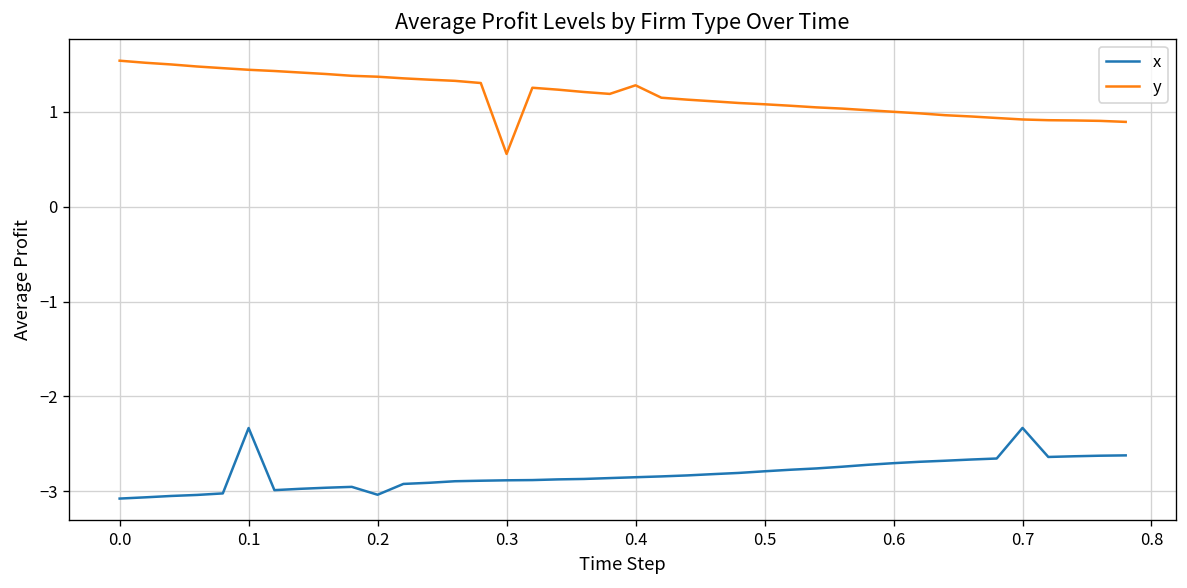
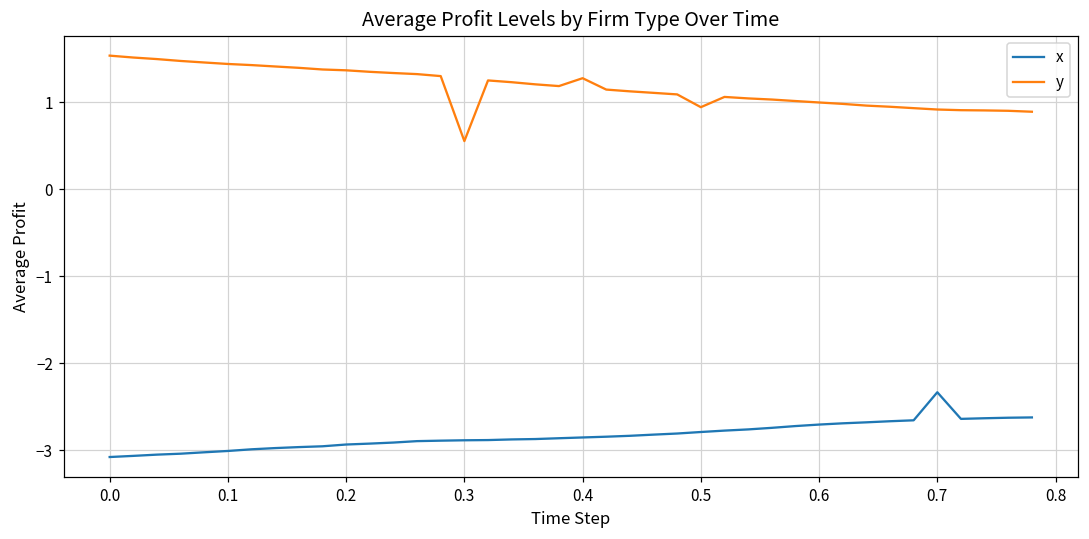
x, 0.1: -2.3 -> -3.0
x, 0.2: -3.0 -> -2.9
y, 0.5: 1.1 -> 0.9
